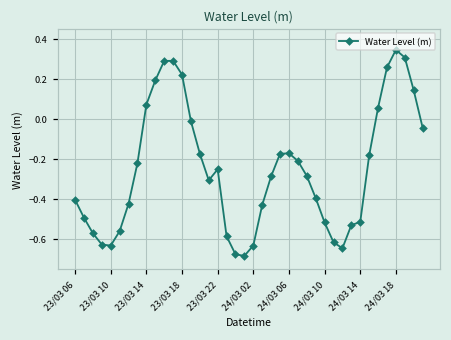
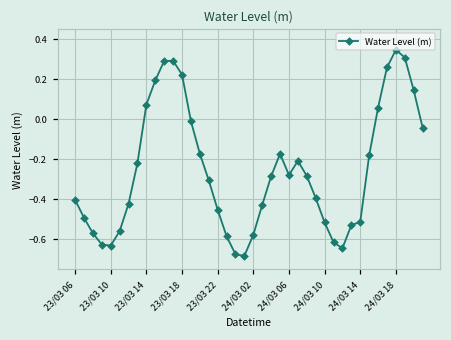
23/03 22: -0.25 -> -0.46
24/03 02: -0.63 -> -0.58
24/03 06: -0.17 -> -0.28
